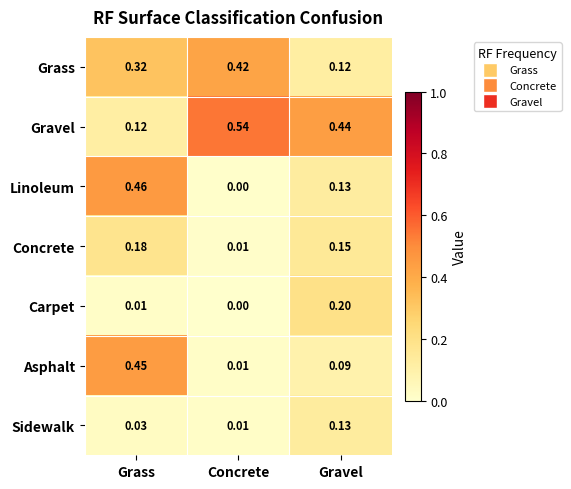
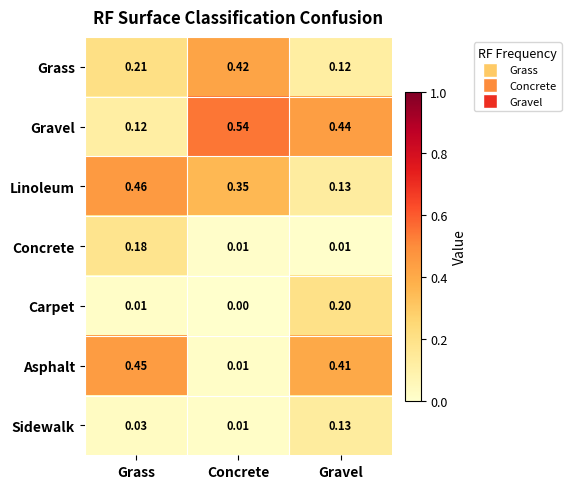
Grass, Grass: 0.32 -> 0.21
Linoleum, Concrete: 0.00 -> 0.35
Concrete, Gravel: 0.15 -> 0.01
Asphalt, Gravel: 0.09 -> 0.41
